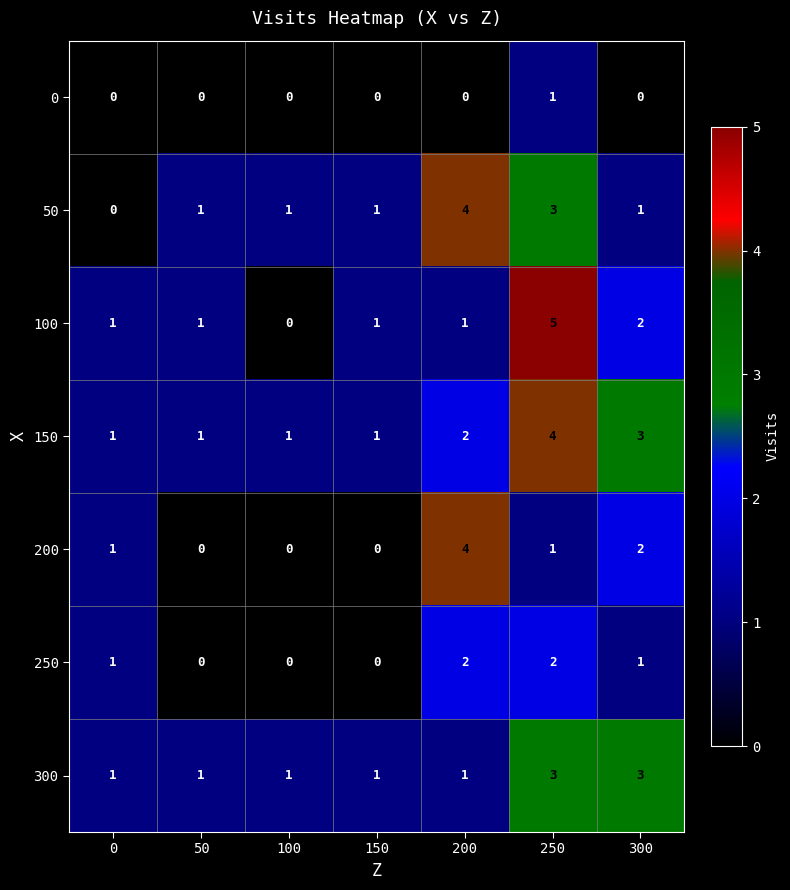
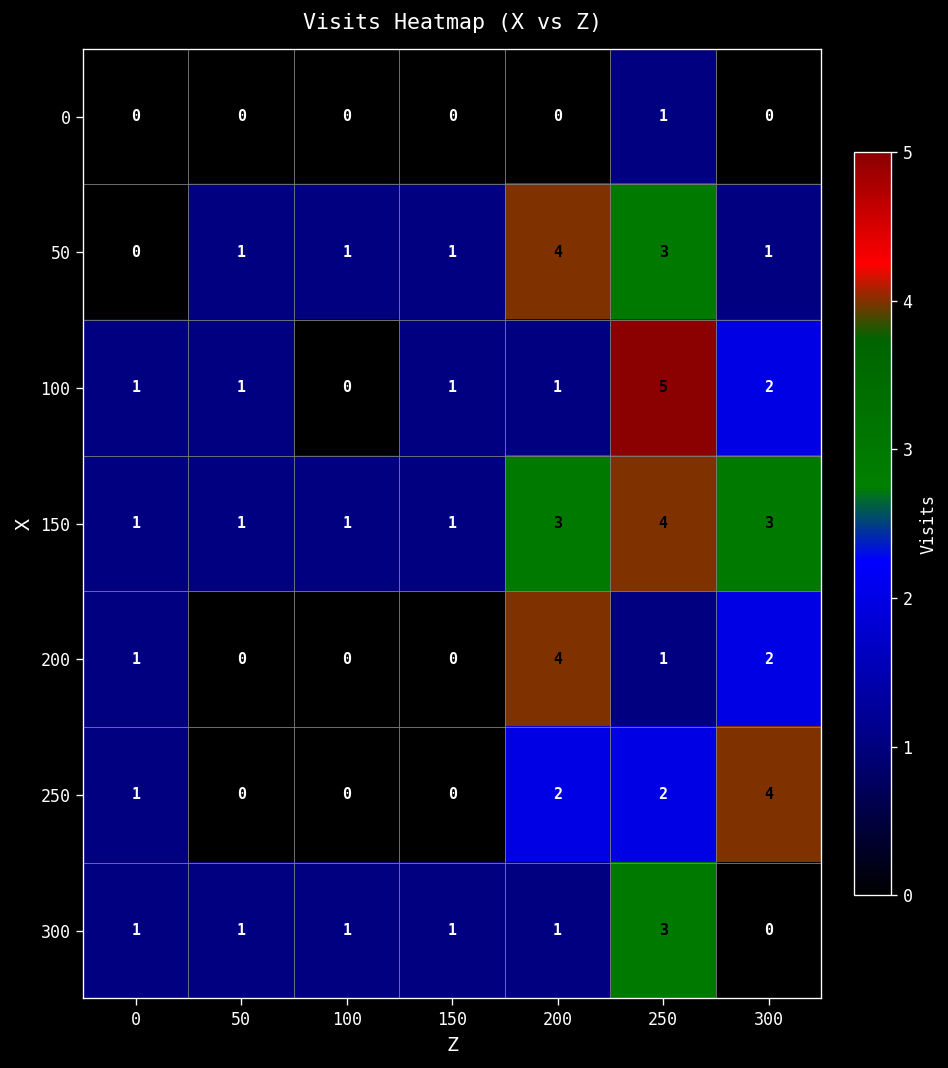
150, 200: 2 -> 3
250, 300: 1 -> 4
300, 300: 3 -> 0
